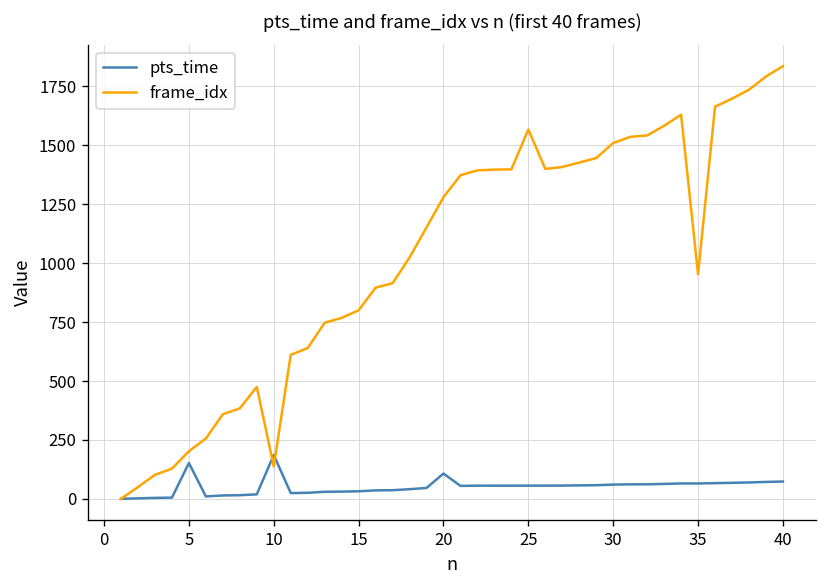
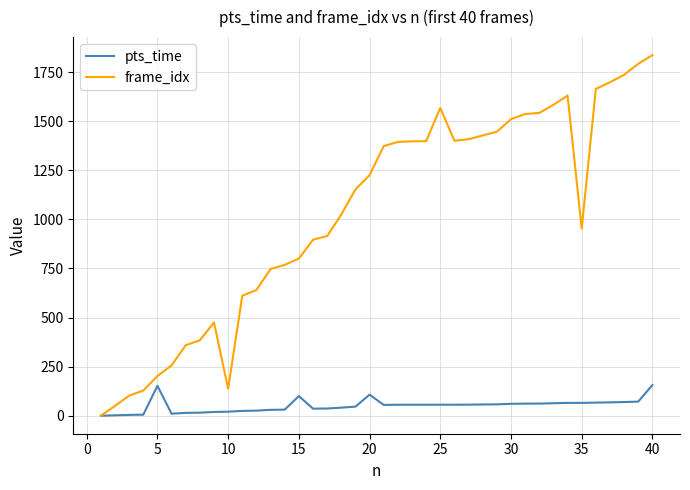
pts_time, 10: 190 -> 20
pts_time, 15: 30 -> 100
frame_idx, 20: 1280 -> 1230
pts_time, 40: 70 -> 160
